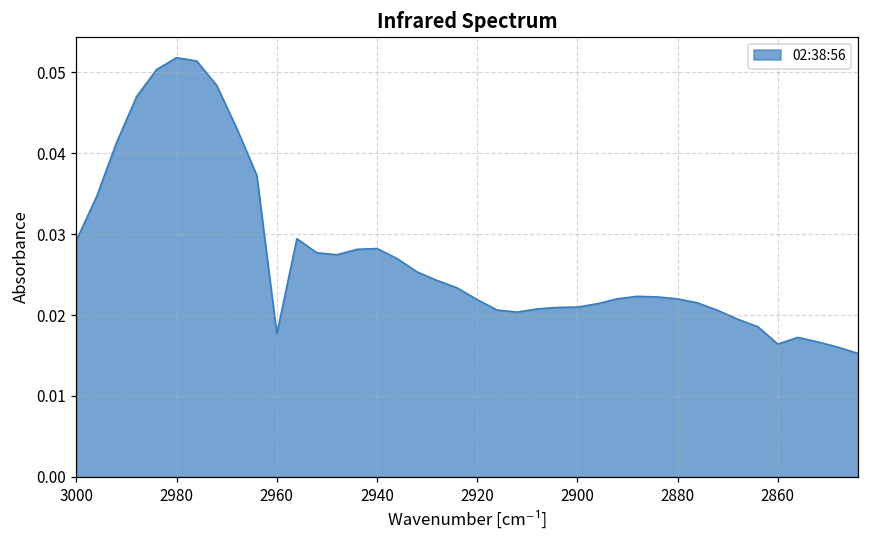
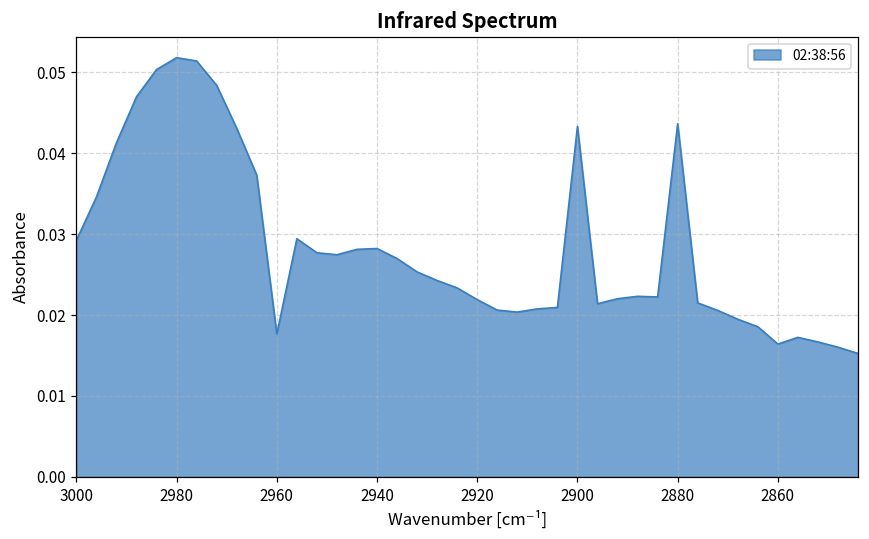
2900: 0.021 -> 0.043
2880: 0.022 -> 0.044
